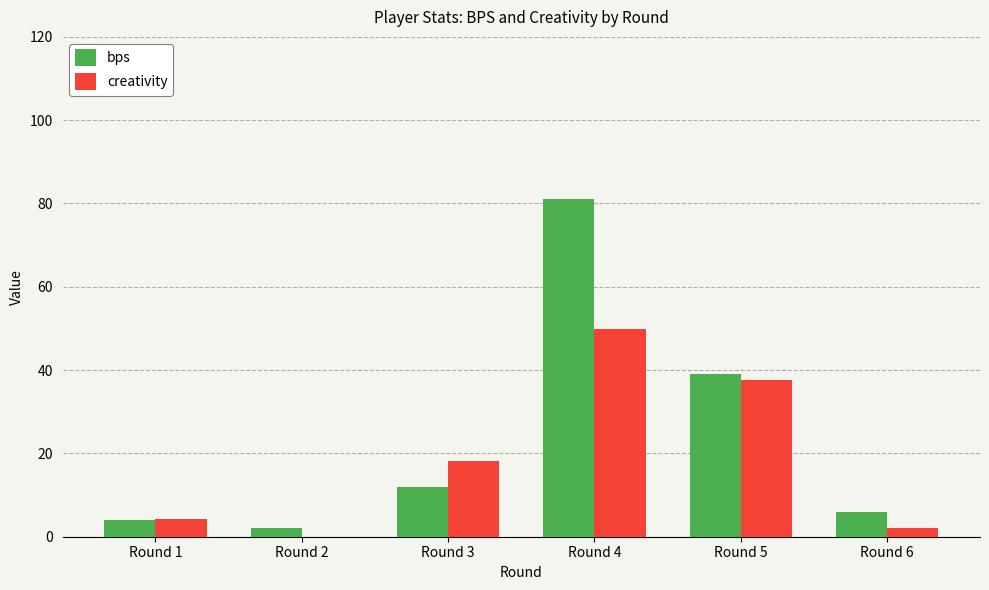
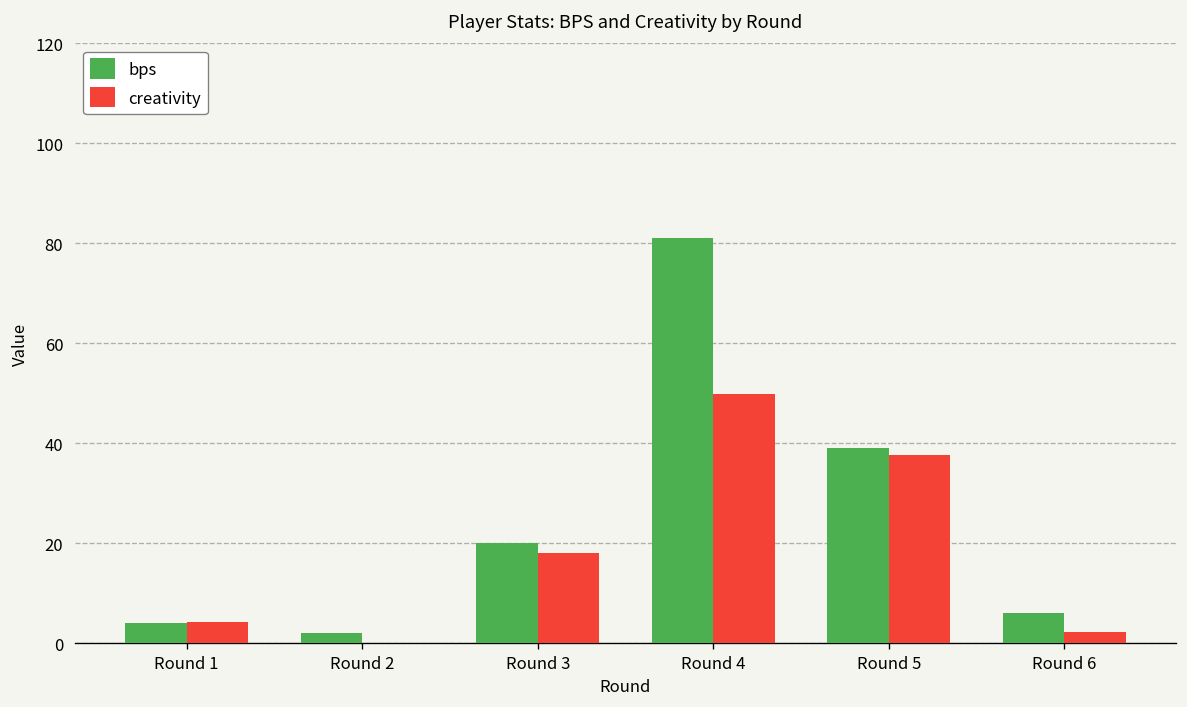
bps, Round 3: 12 -> 20
